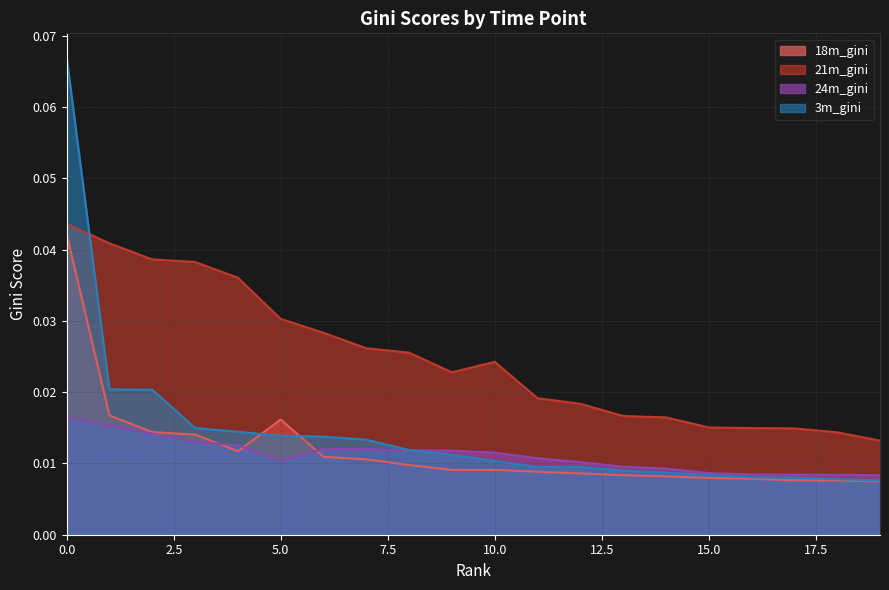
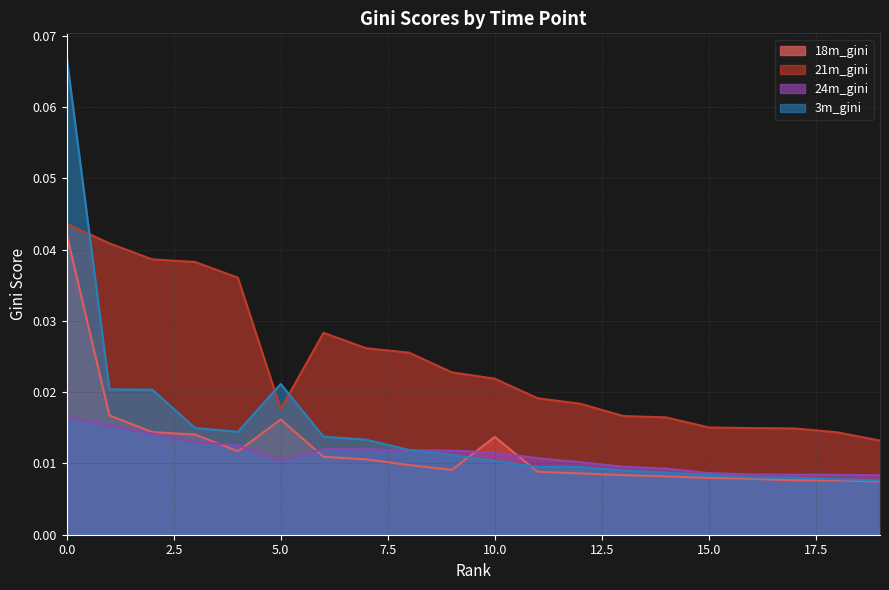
21m_gini, 5.0: 0.030 -> 0.018
3m_gini, 5.0: 0.014 -> 0.021
18m_gini, 10.0: 0.009 -> 0.014
21m_gini, 10.0: 0.024 -> 0.022
